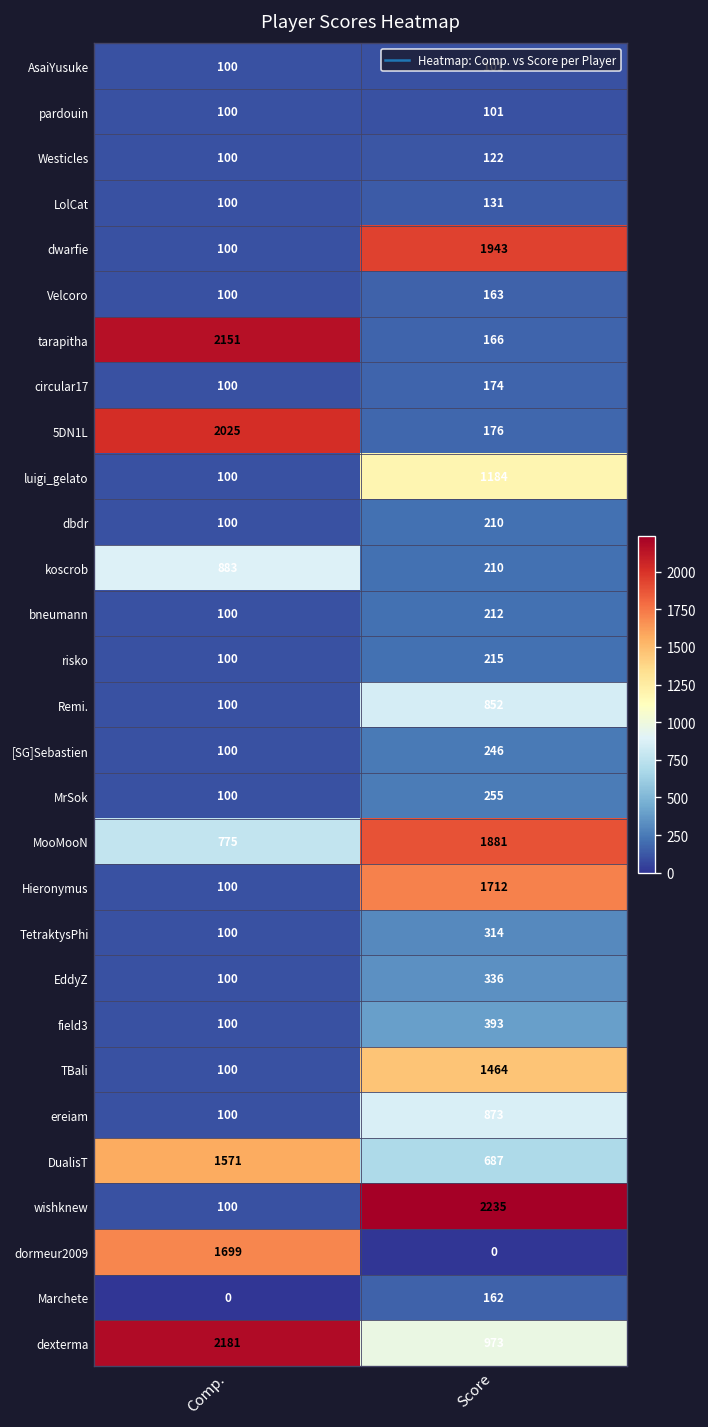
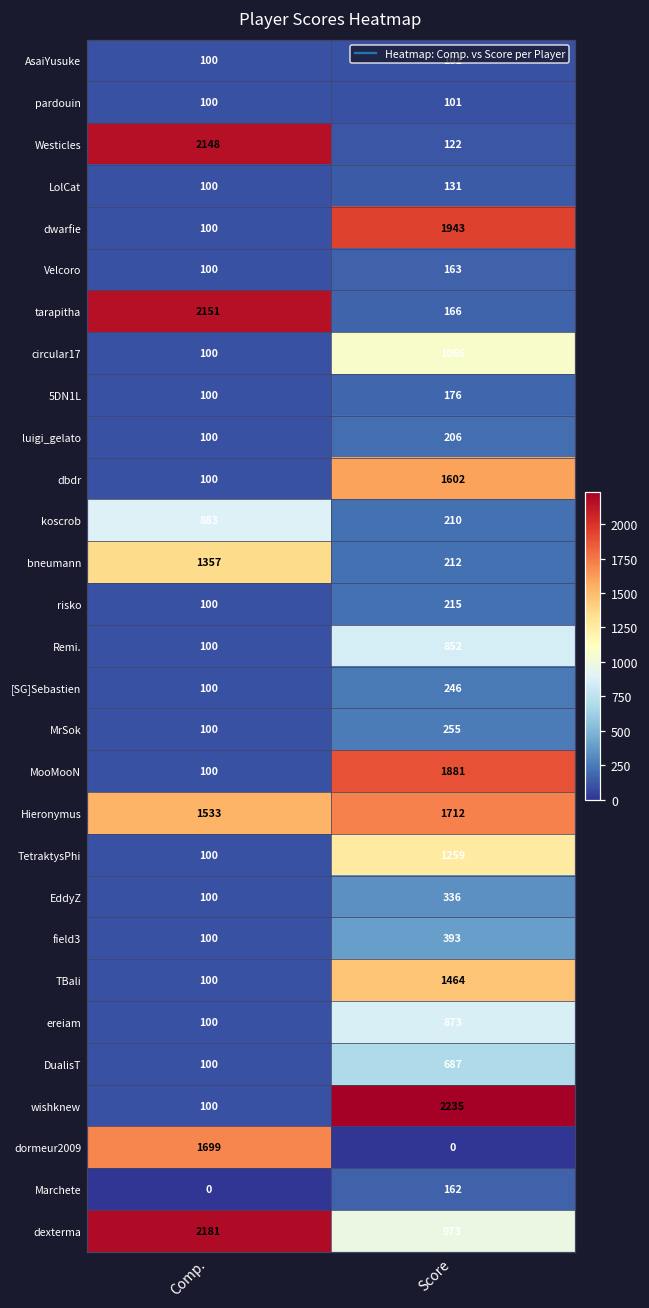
Westicles, Comp.: 100 -> 2148
circular17, Score: 174 -> 1066
5DN1L, Comp.: 2025 -> 100
luigi_gelato, Score: 1184 -> 206
dbdr, Score: 210 -> 1602
bneumann, Comp.: 100 -> 1357
MooMooN, Comp.: 775 -> 100
Hieronymus, Comp.: 100 -> 1533
TetraktysPhi, Score: 314 -> 1259
DualisT, Comp.: 1571 -> 100
